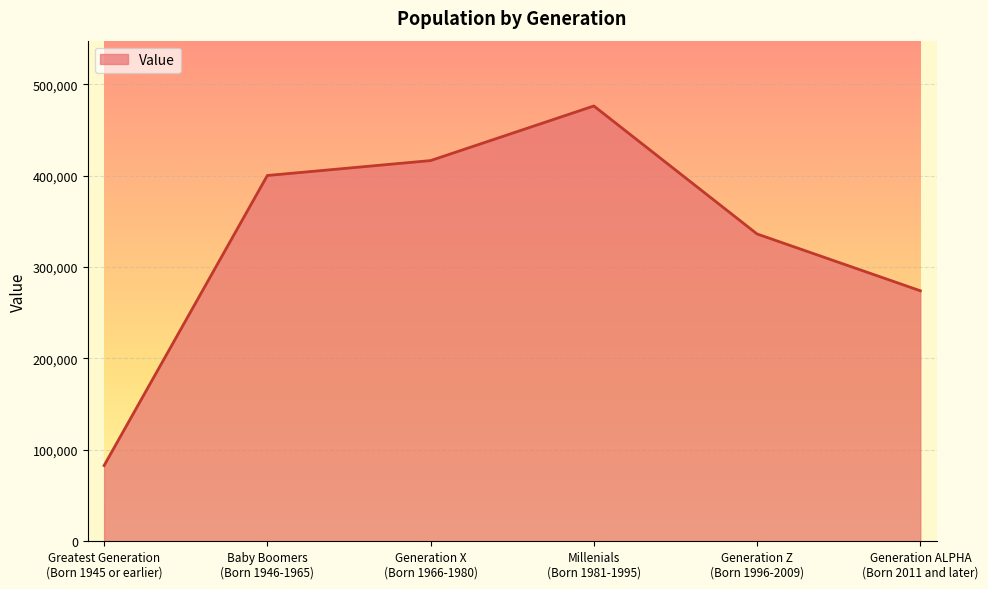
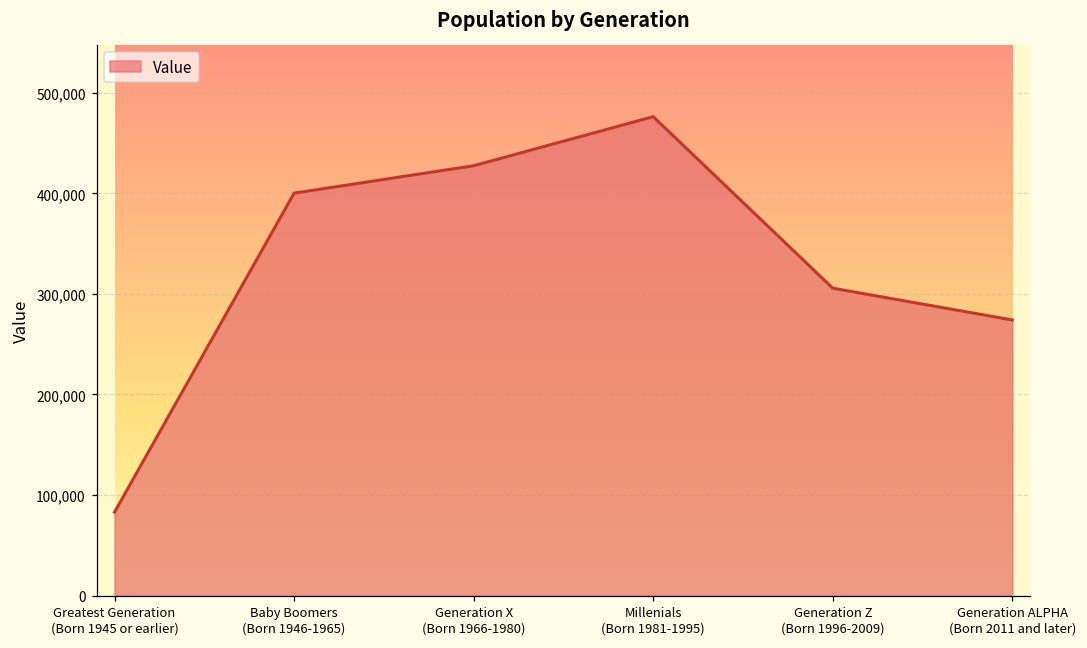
Generation X (Born 1966-1980): 420,000 -> 430,000
Generation Z (Born 1996-2009): 340,000 -> 310,000
